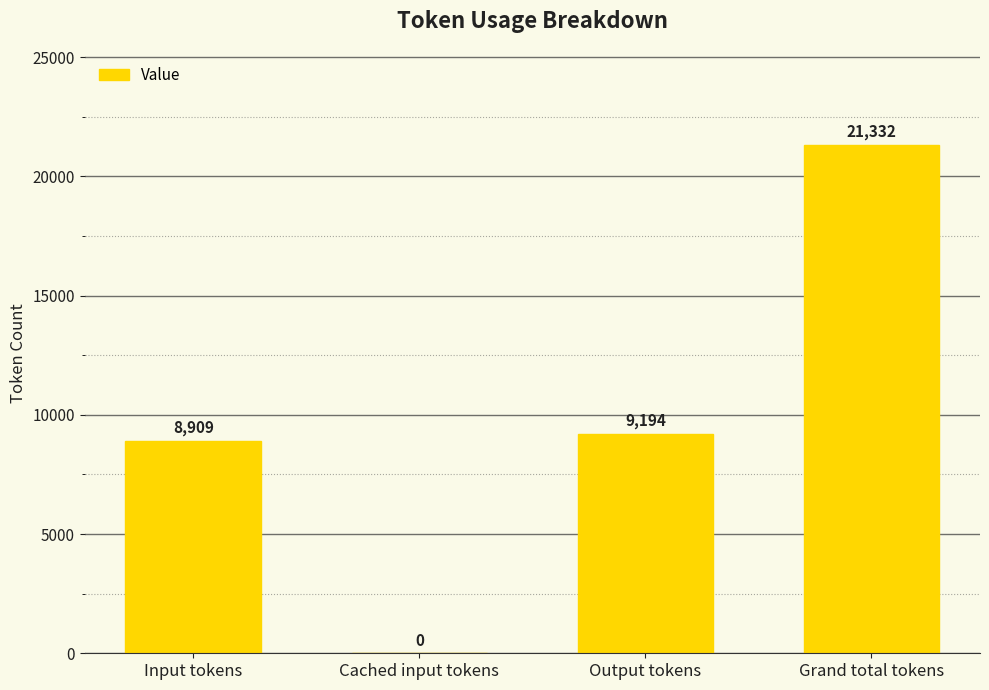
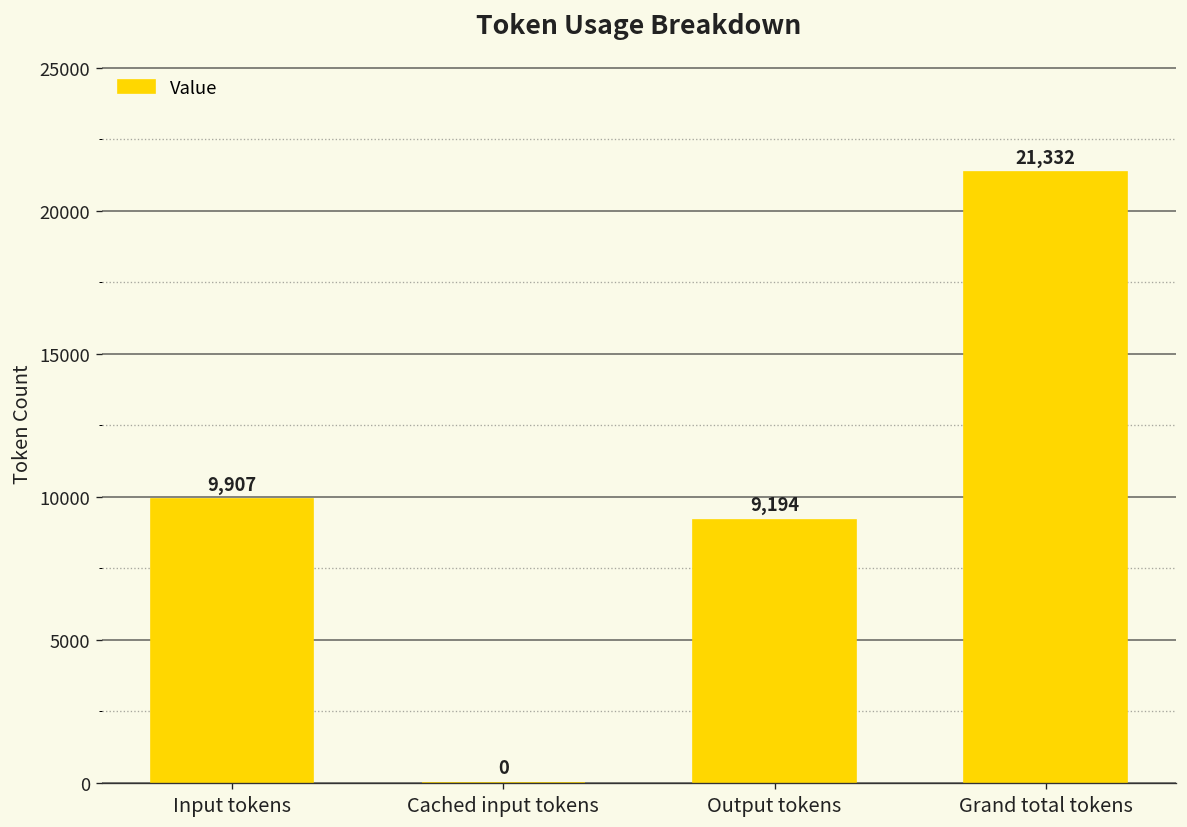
Input tokens: 8,909 -> 9,907
